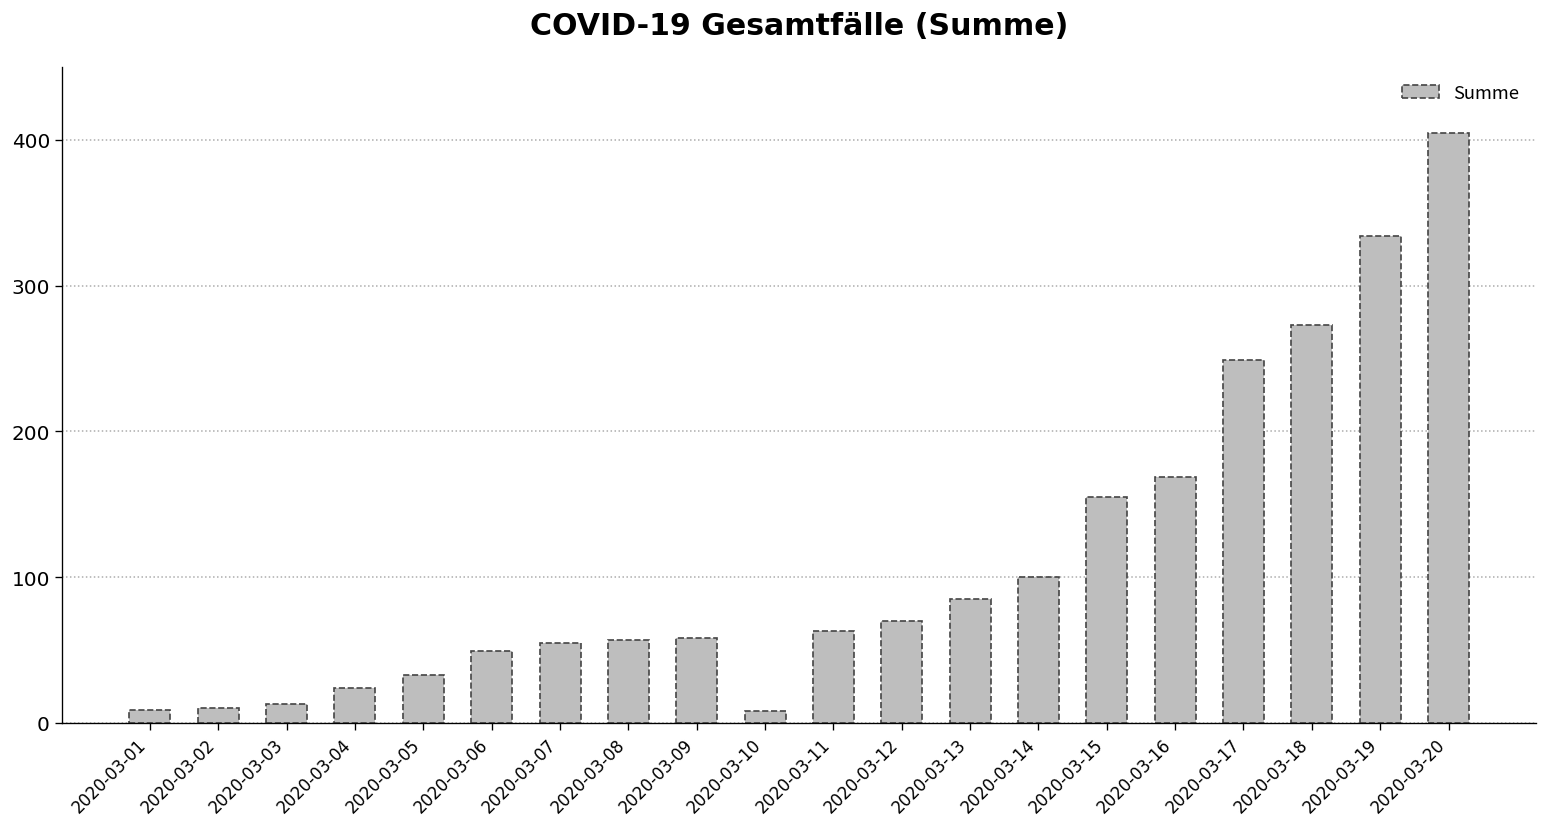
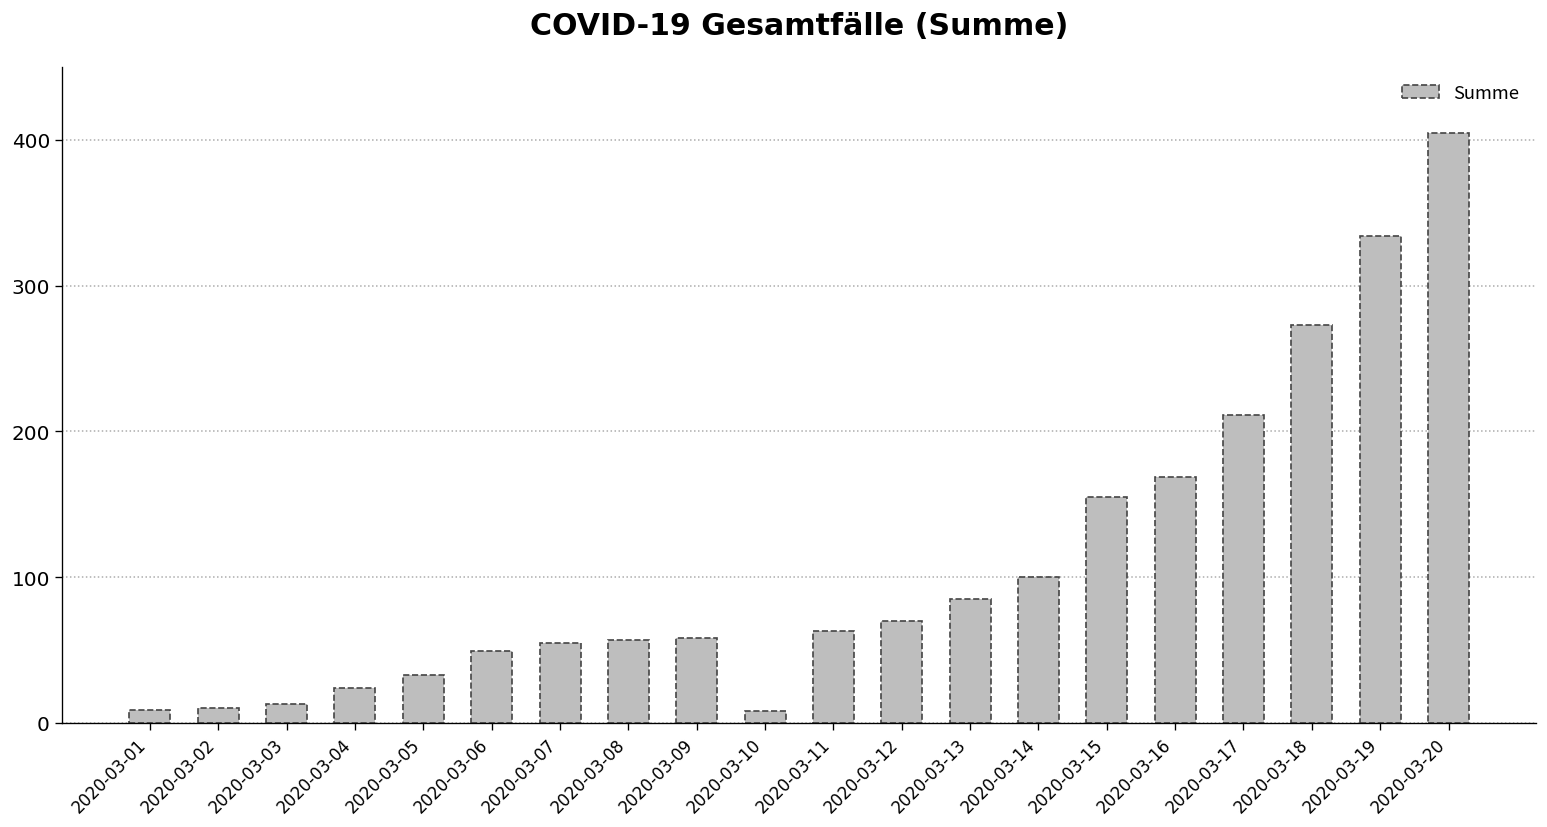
2020-03-17: 249 -> 211
